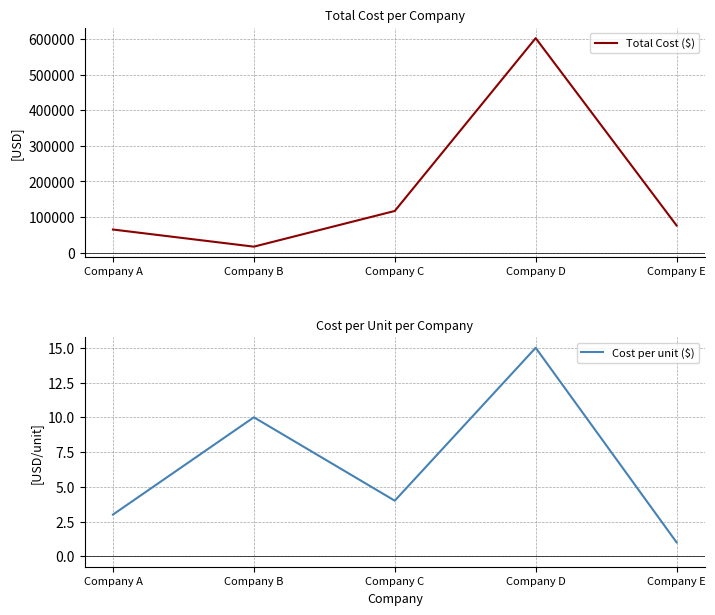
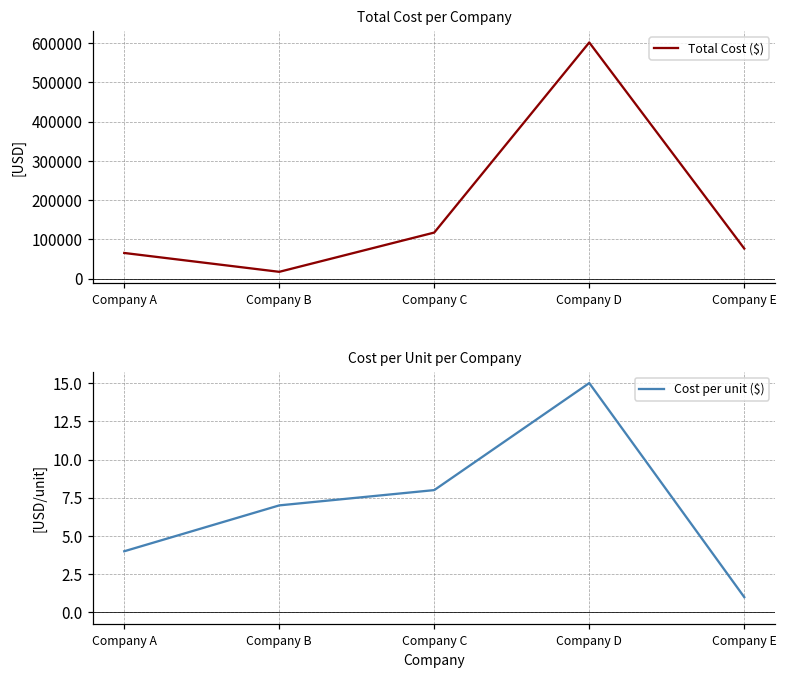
Cost per Unit per Company, Company A: 3 -> 4
Cost per Unit per Company, Company B: 10 -> 7
Cost per Unit per Company, Company C: 4 -> 8
